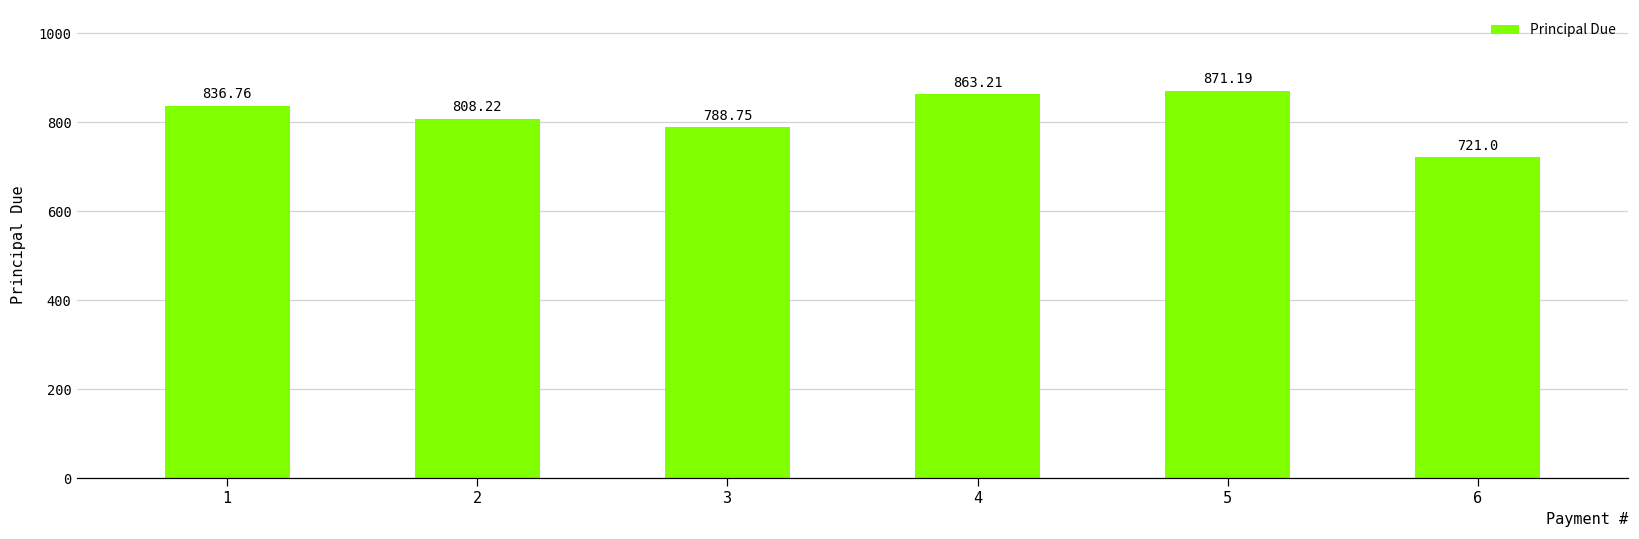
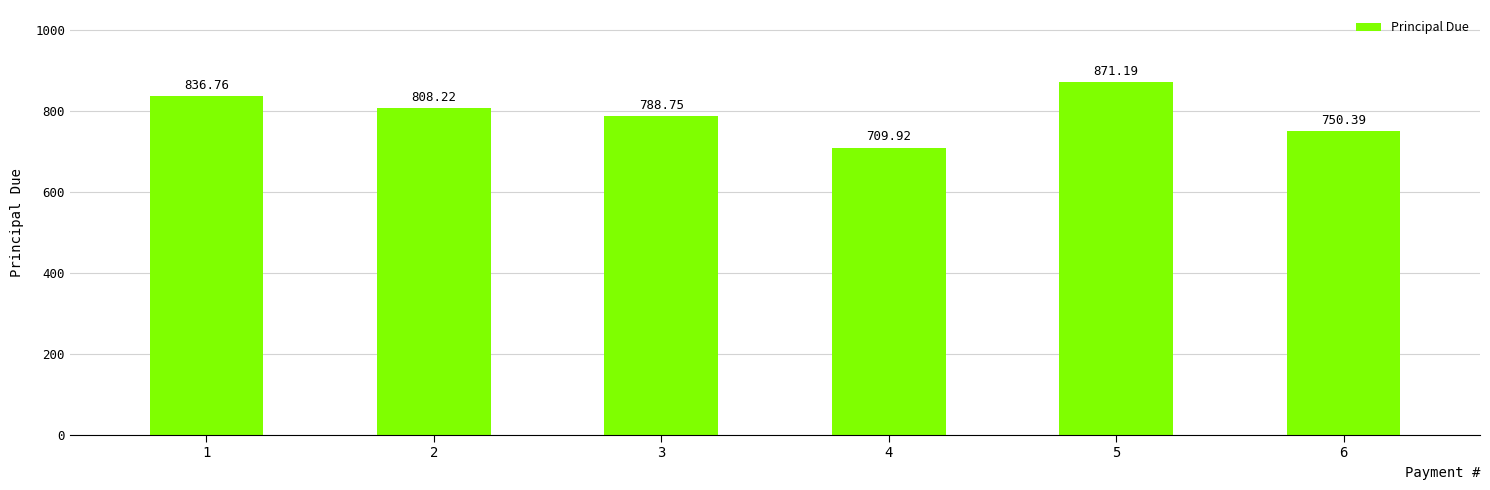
4: 863.21 -> 709.92
6: 721.0 -> 750.39
